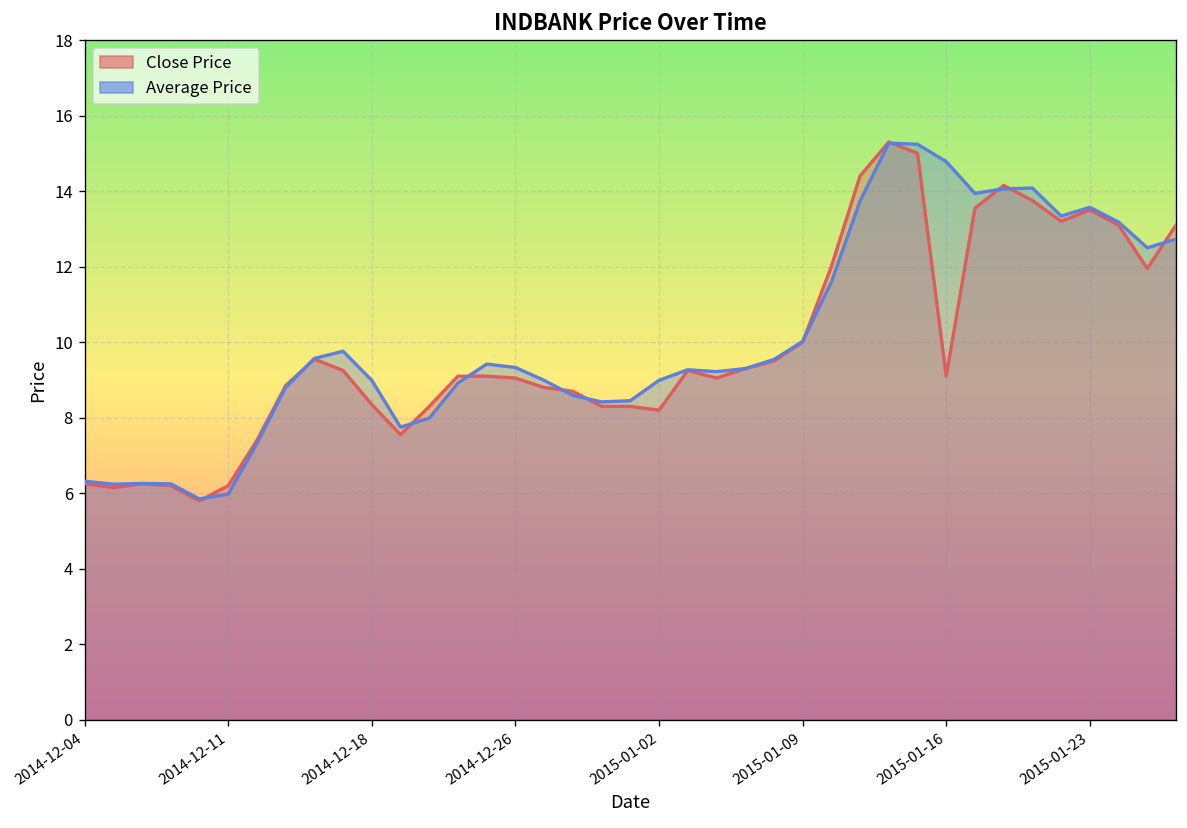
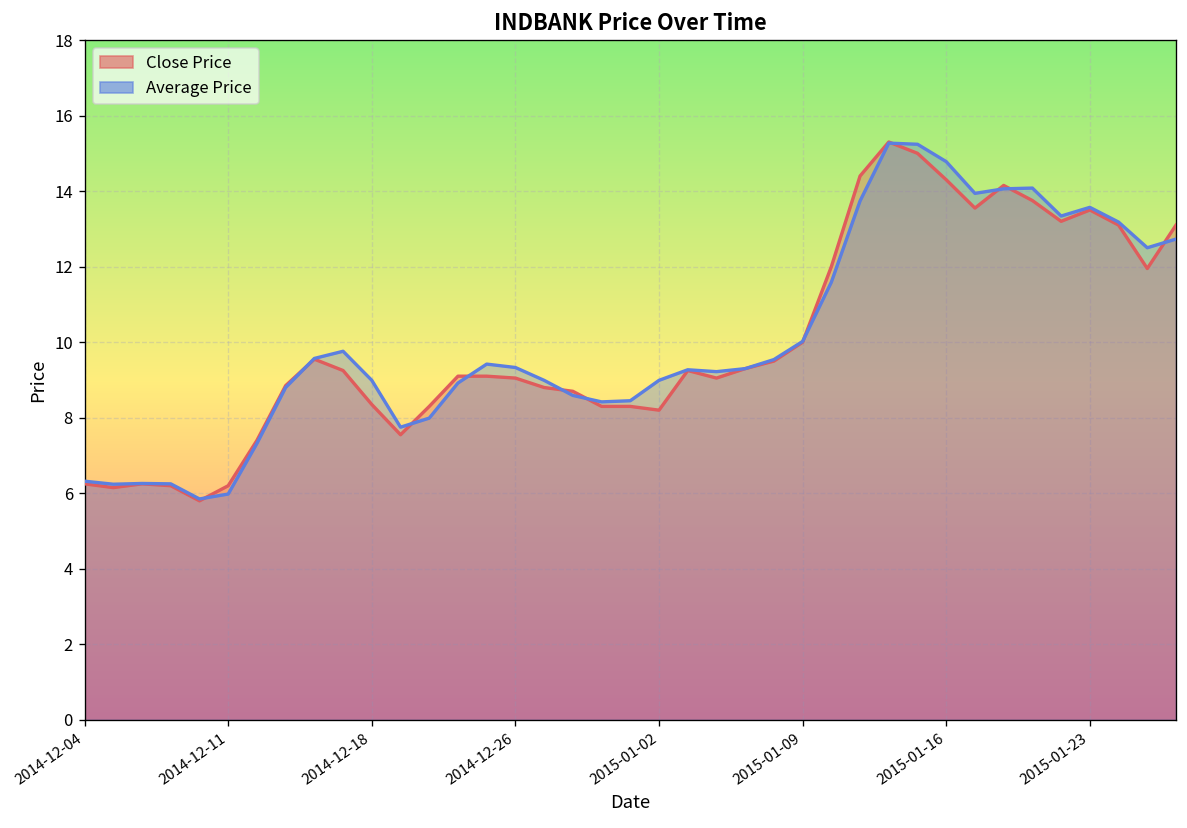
Close Price, 2015-01-16: 9.1 -> 14.3
